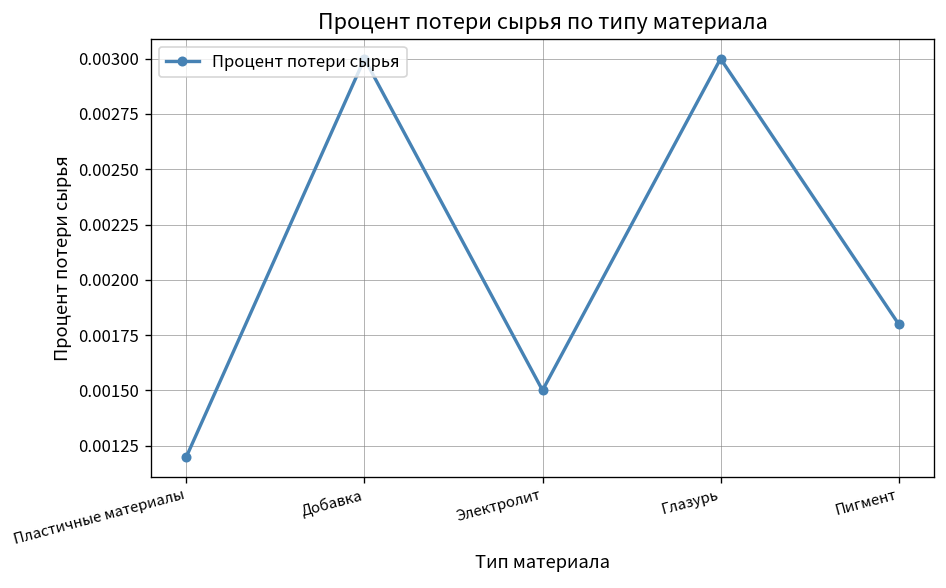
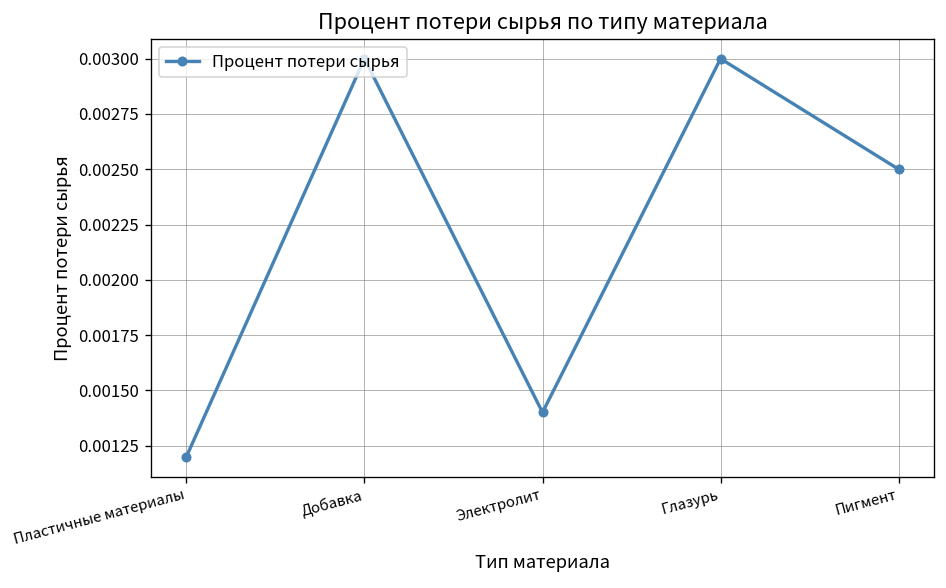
Электролит: 0.0015 -> 0.0014
Пигмент: 0.0018 -> 0.0025
